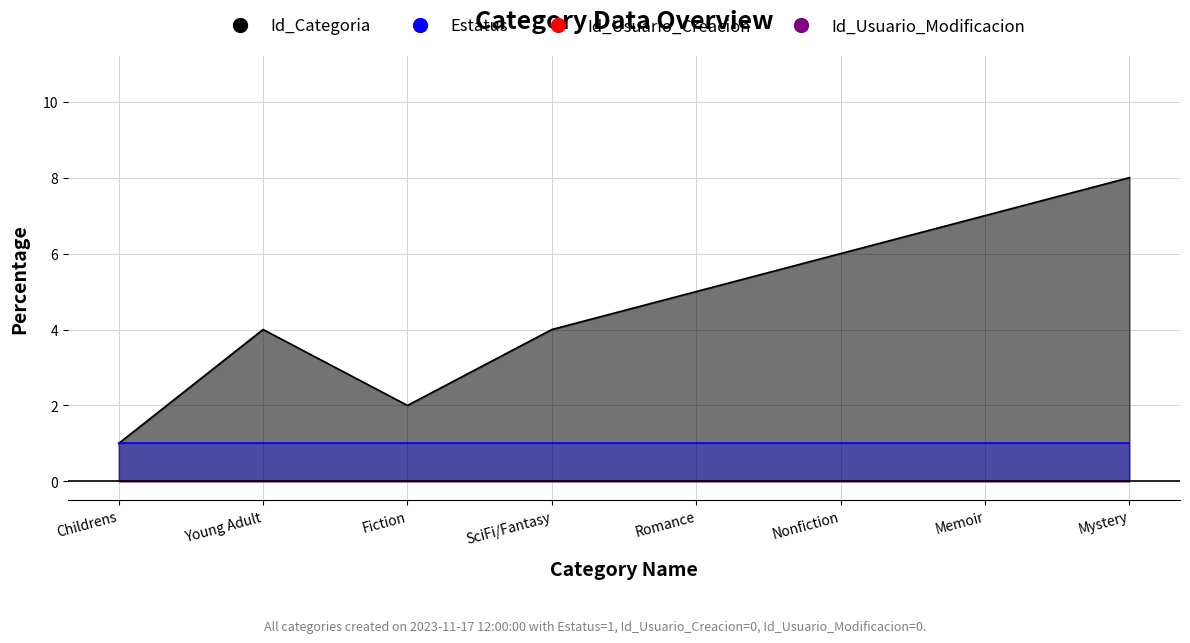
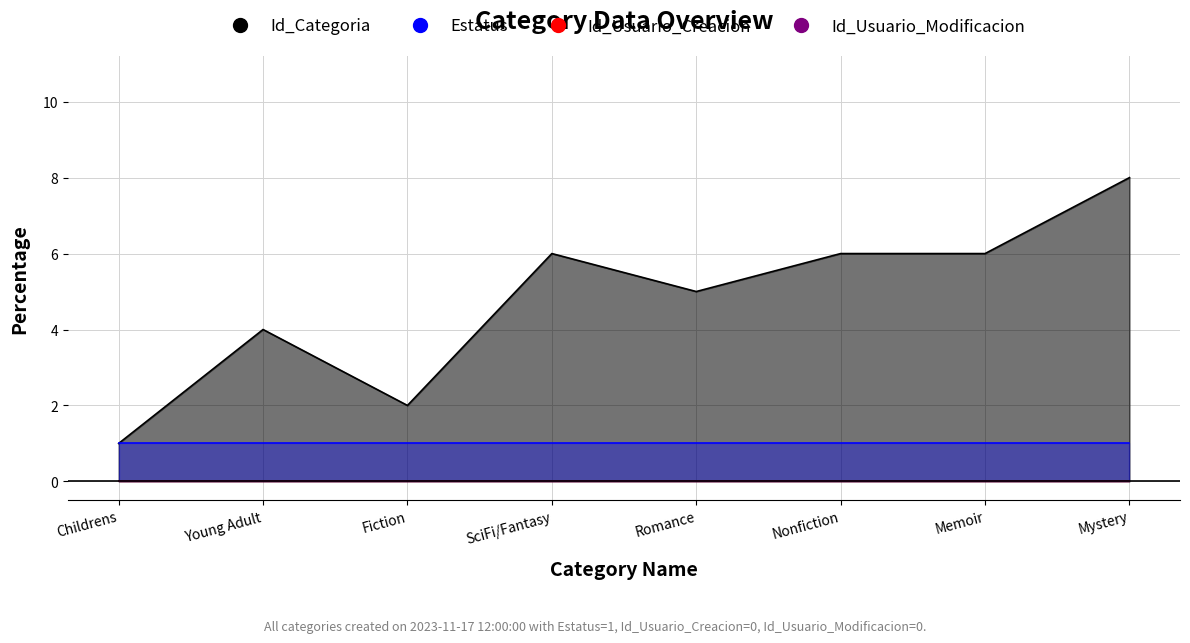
Id_Categoria, SciFi/Fantasy: 4 -> 6
Id_Categoria, Memoir: 7 -> 6
